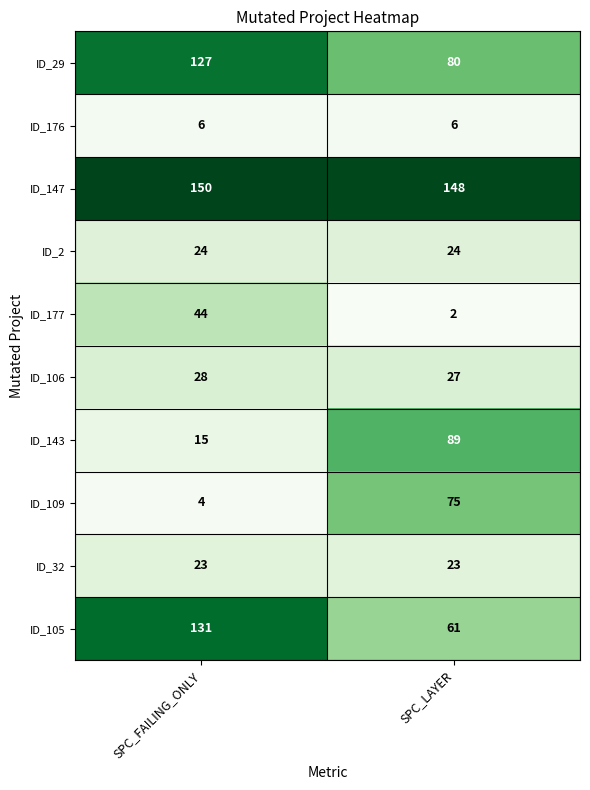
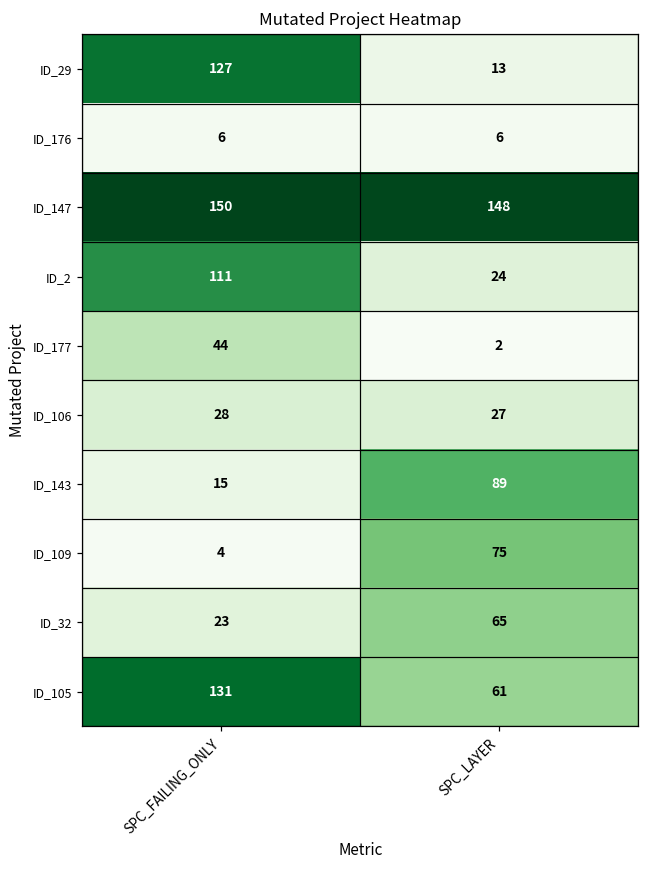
ID_29, SPC_LAYER: 80 -> 13
ID_2, SPC_FAILING_ONLY: 24 -> 111
ID_32, SPC_LAYER: 23 -> 65
